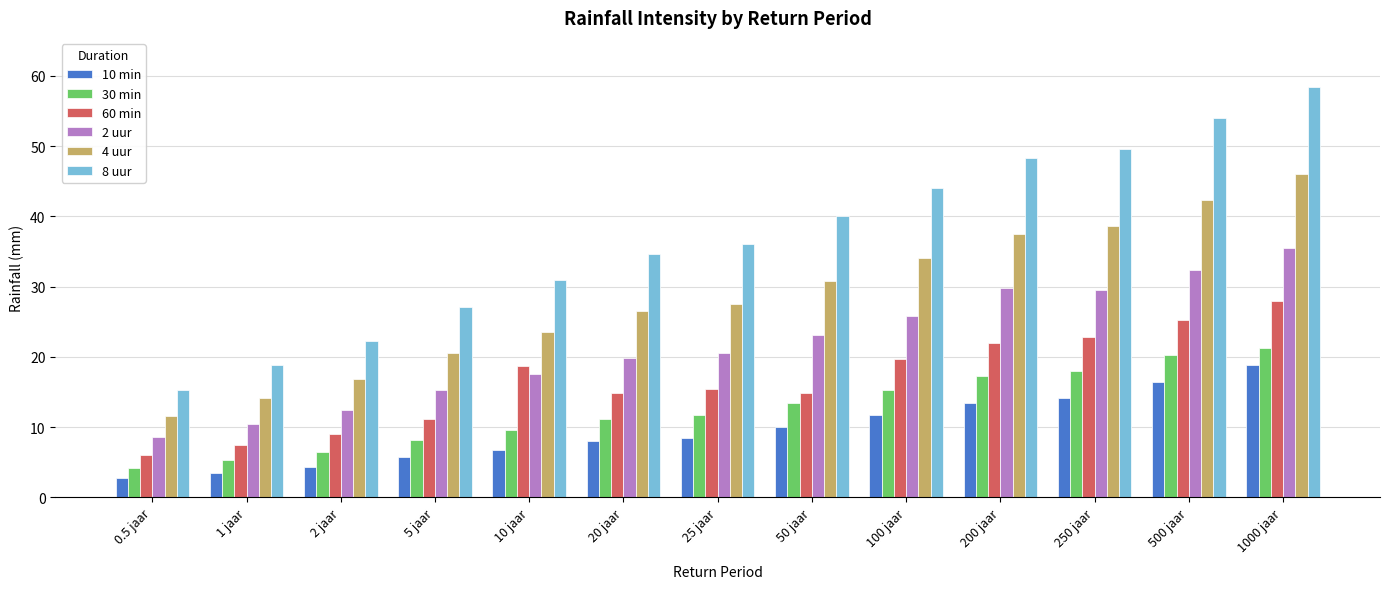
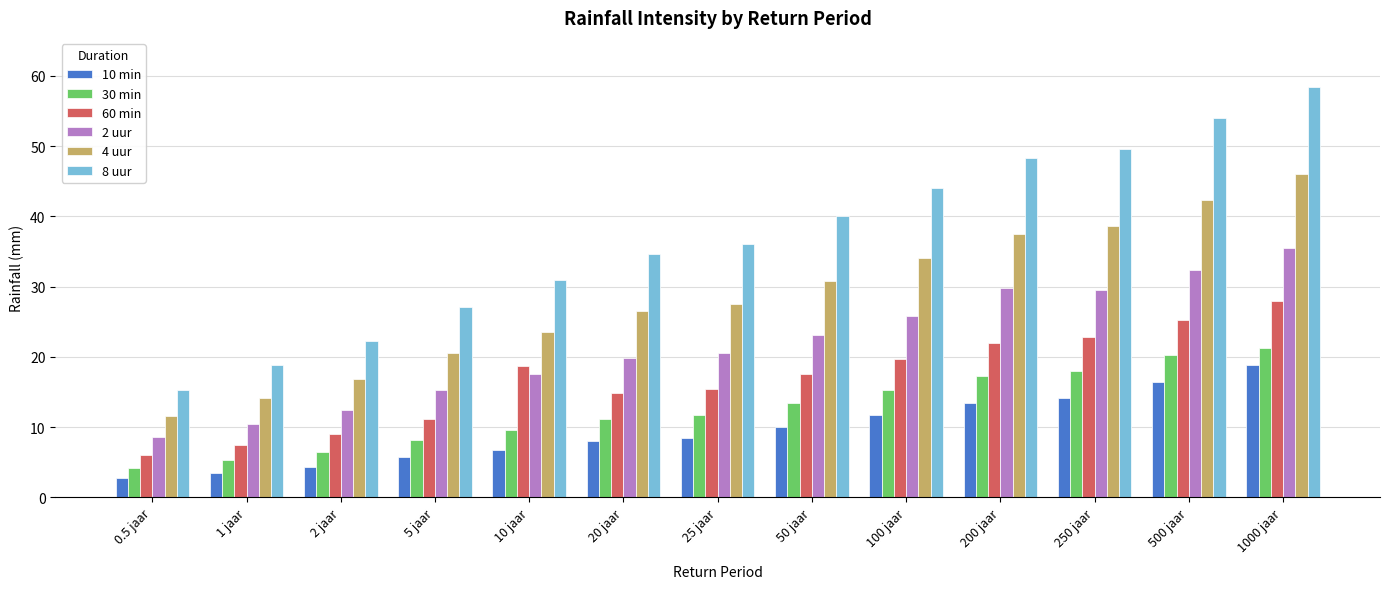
60 min, 50 jaar: 15 -> 18
